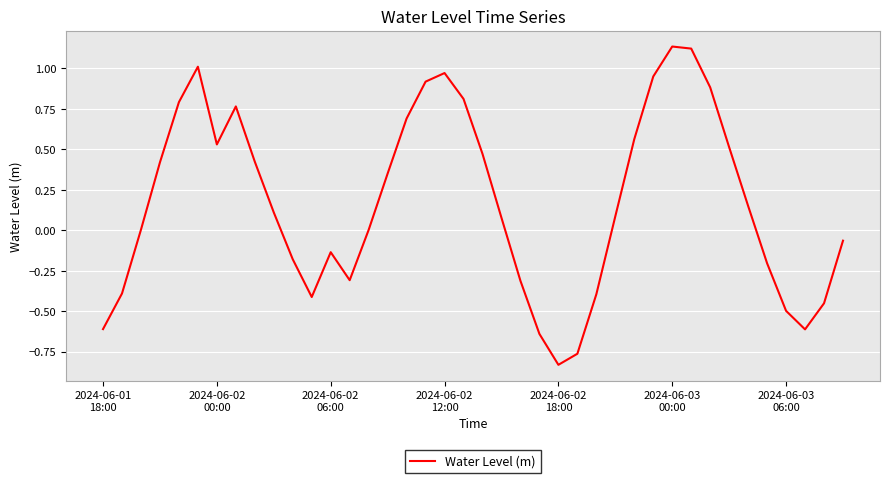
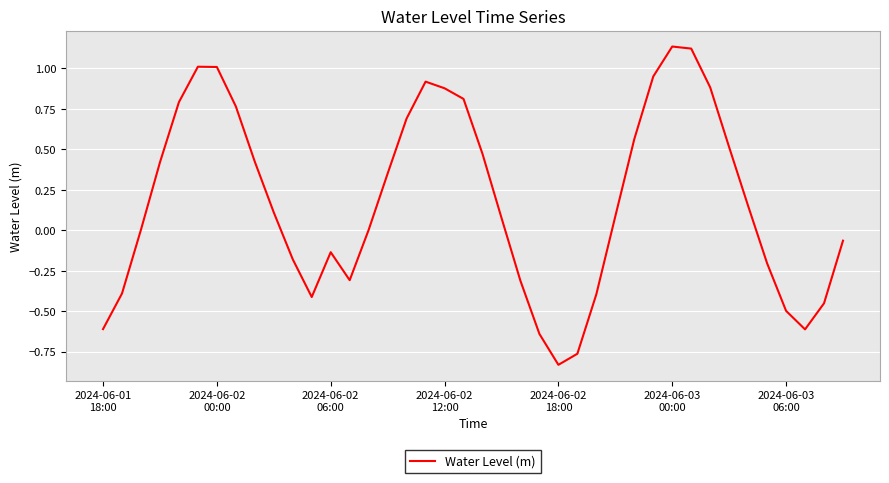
2024-06-02 00:00: 0.53 -> 1.01
2024-06-02 12:00: 0.97 -> 0.88
